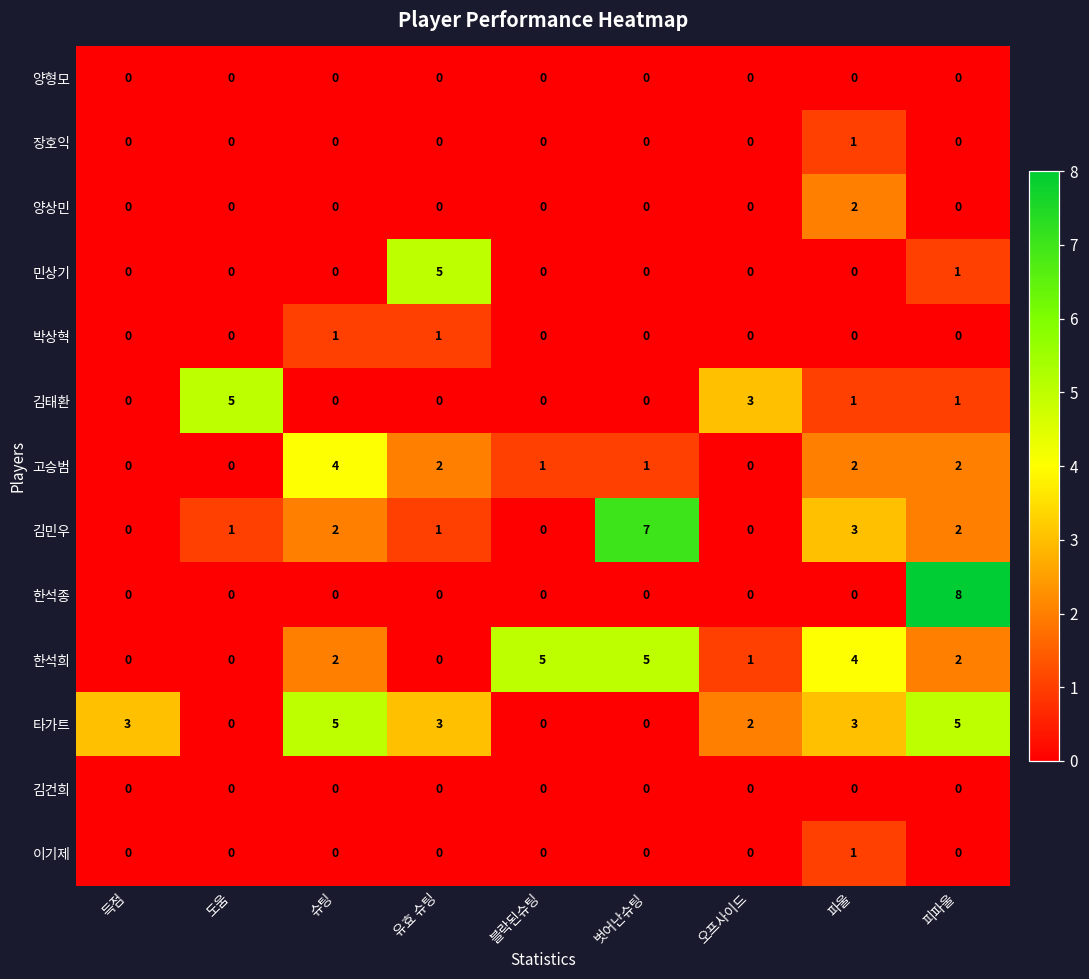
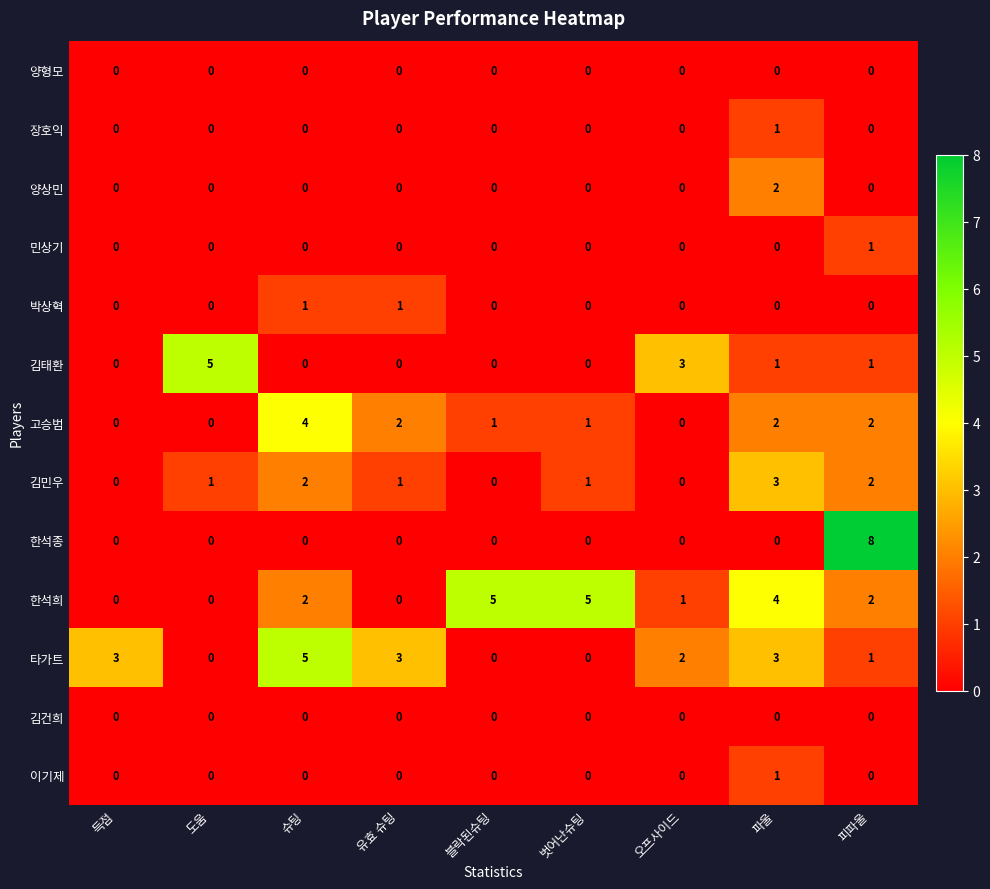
민상기, 유효 슈팅: 5 -> 0
김민우, 벗어난슈팅: 7 -> 1
타가트, 피파울: 5 -> 1
